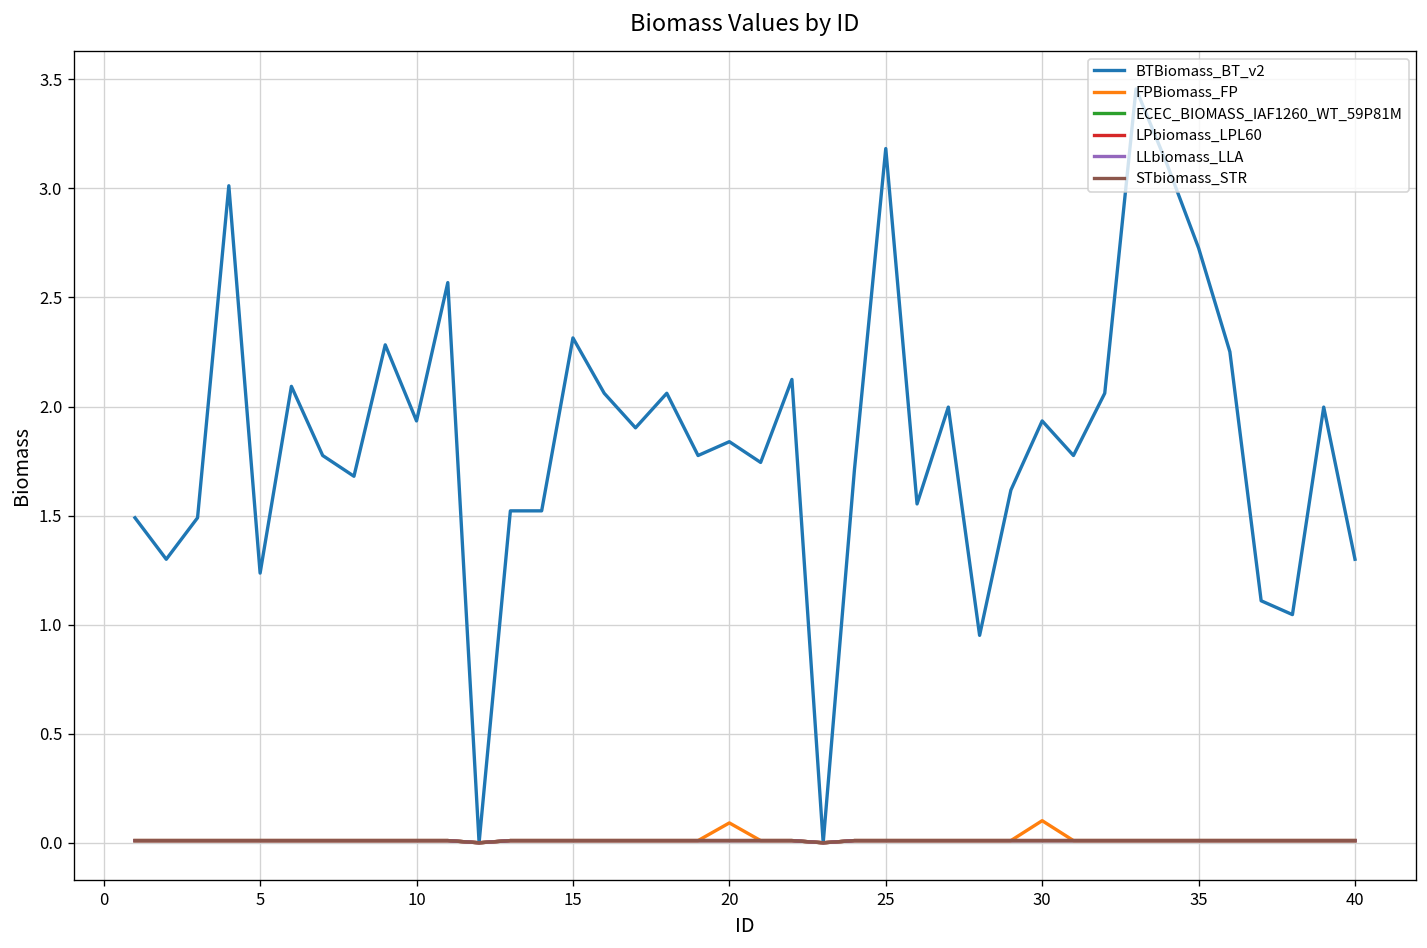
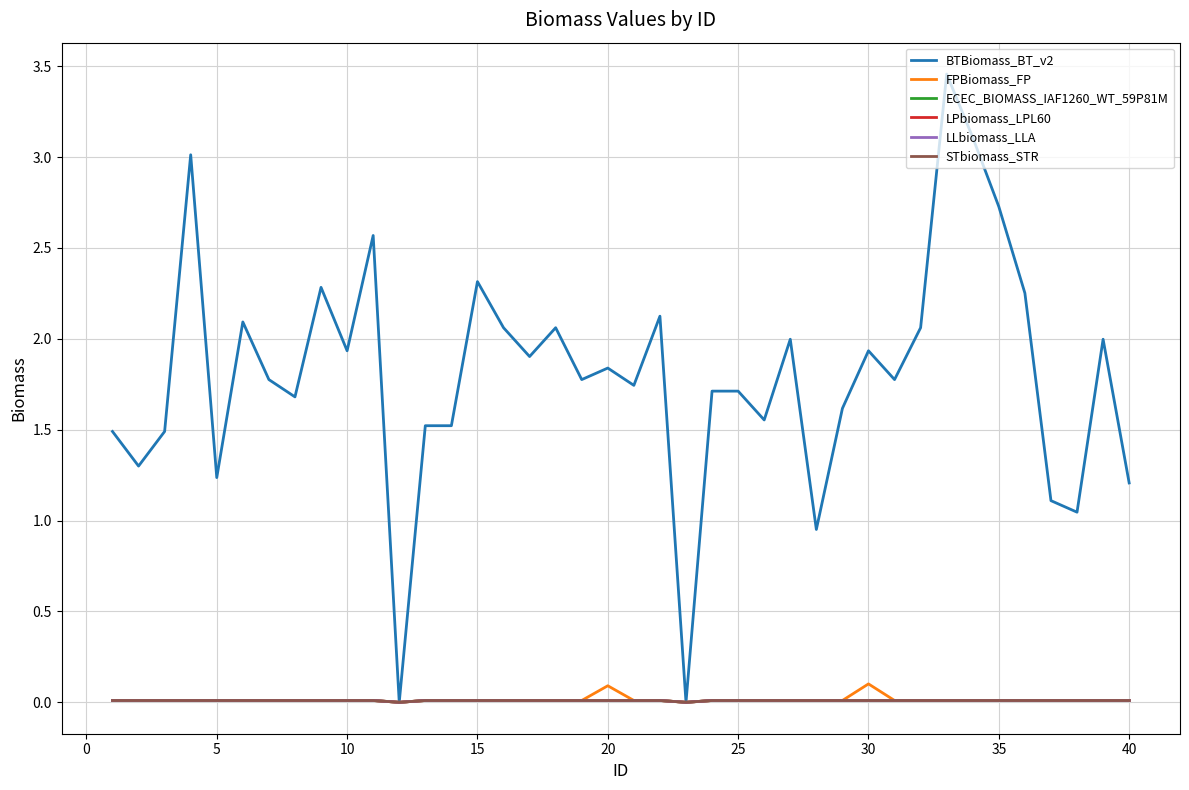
BTBiomass_BT_v2, 25: 3.18 -> 1.71
BTBiomass_BT_v2, 40: 1.30 -> 1.21
